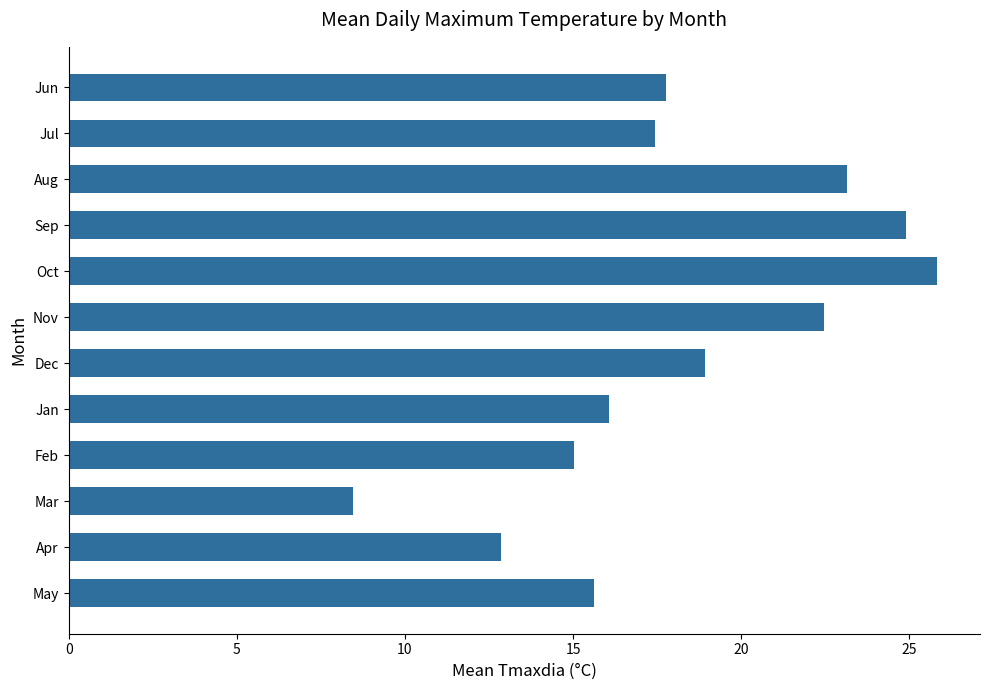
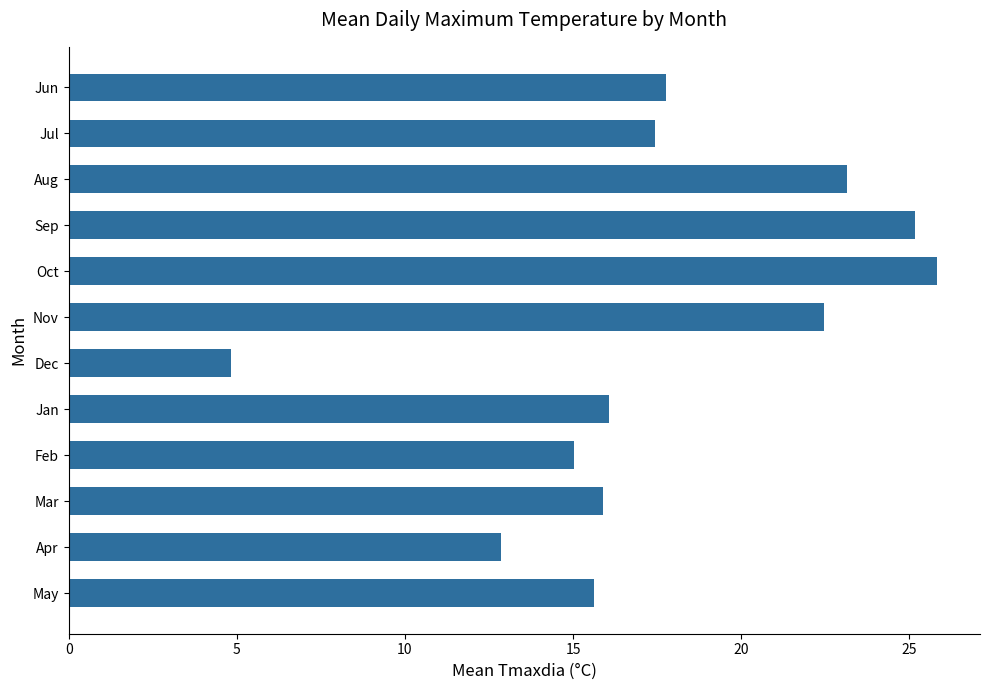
Sep: 24.9 -> 25.2
Dec: 18.9 -> 4.8
Mar: 8.5 -> 15.9
